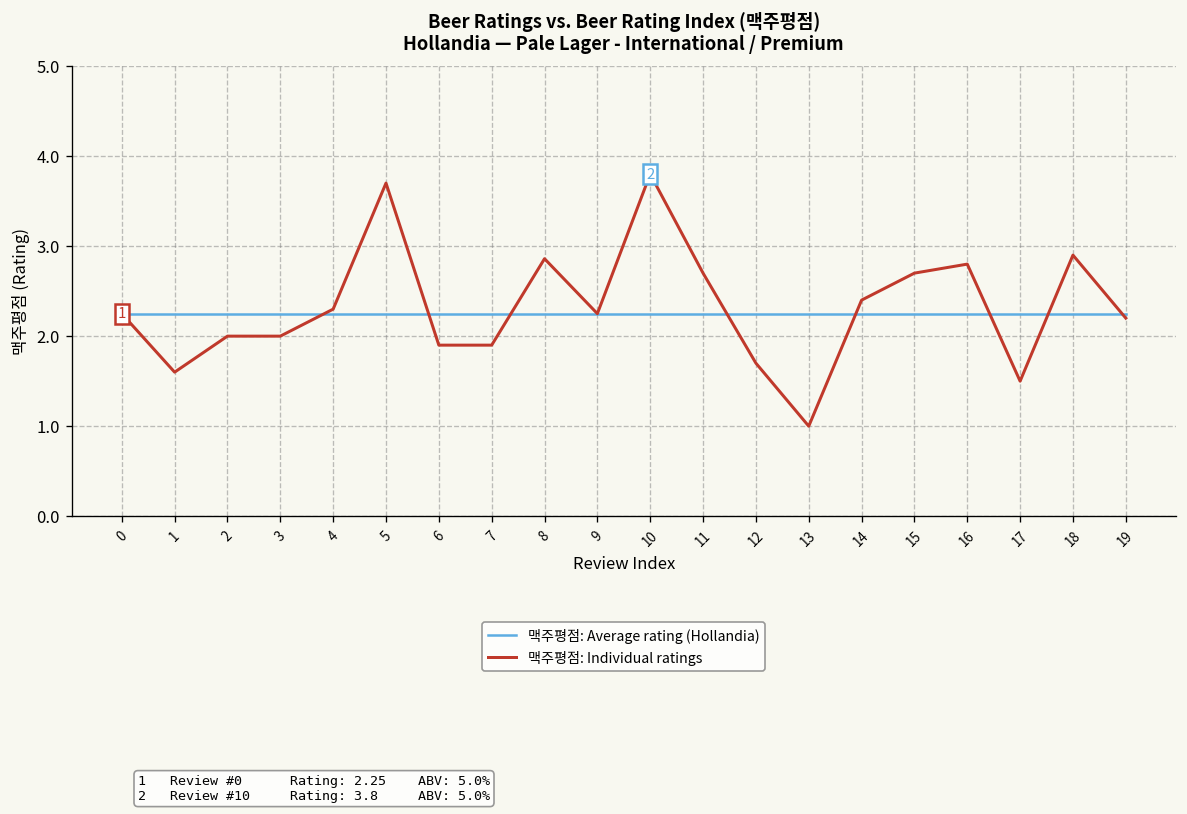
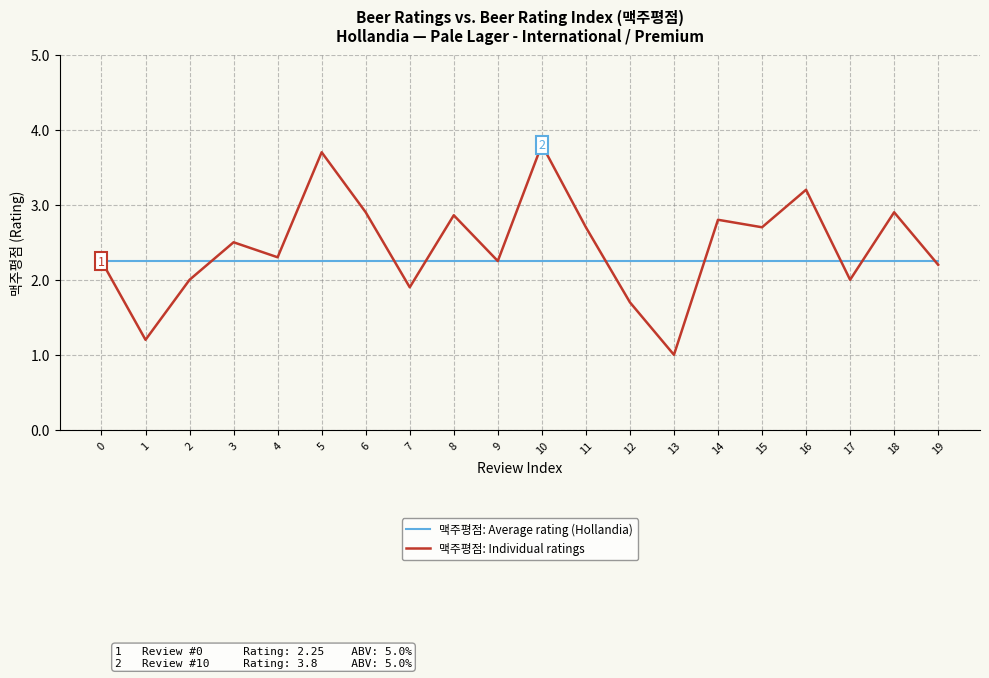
맥주평점: Individual ratings, 1: 1.6 -> 1.2
맥주평점: Individual ratings, 3: 2.0 -> 2.5
맥주평점: Individual ratings, 6: 1.9 -> 2.9
맥주평점: Individual ratings, 14: 2.4 -> 2.8
맥주평점: Individual ratings, 16: 2.8 -> 3.2
맥주평점: Individual ratings, 17: 1.5 -> 2.0
